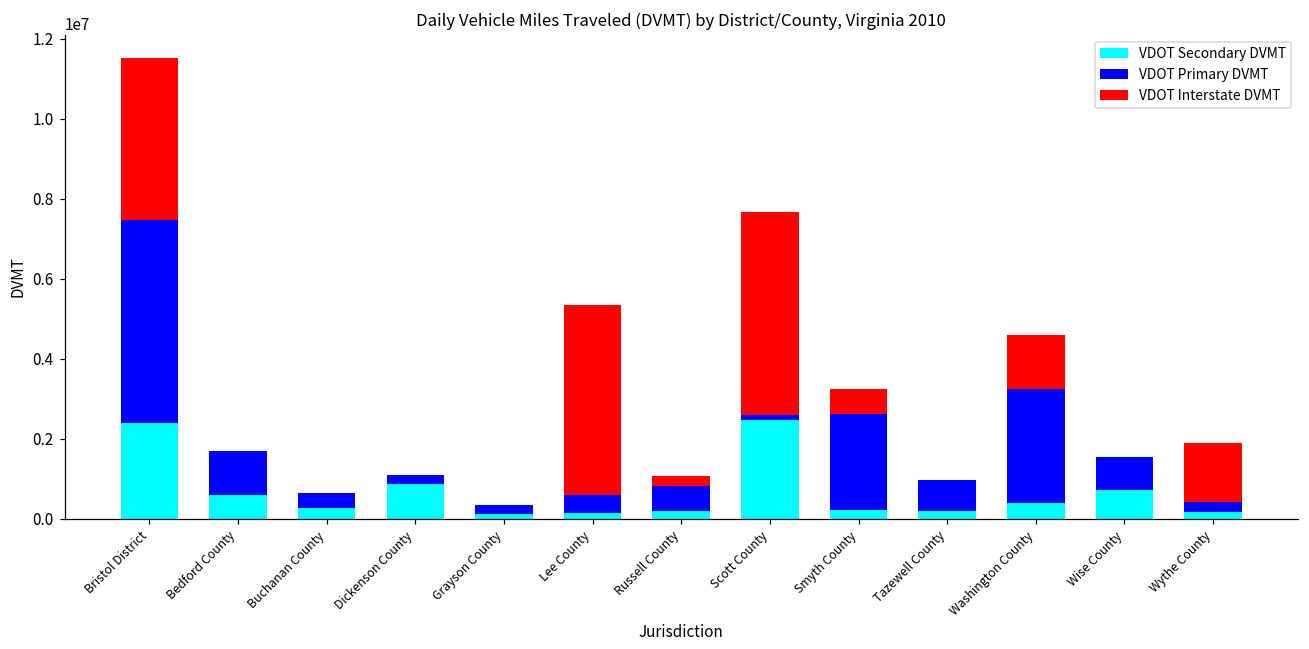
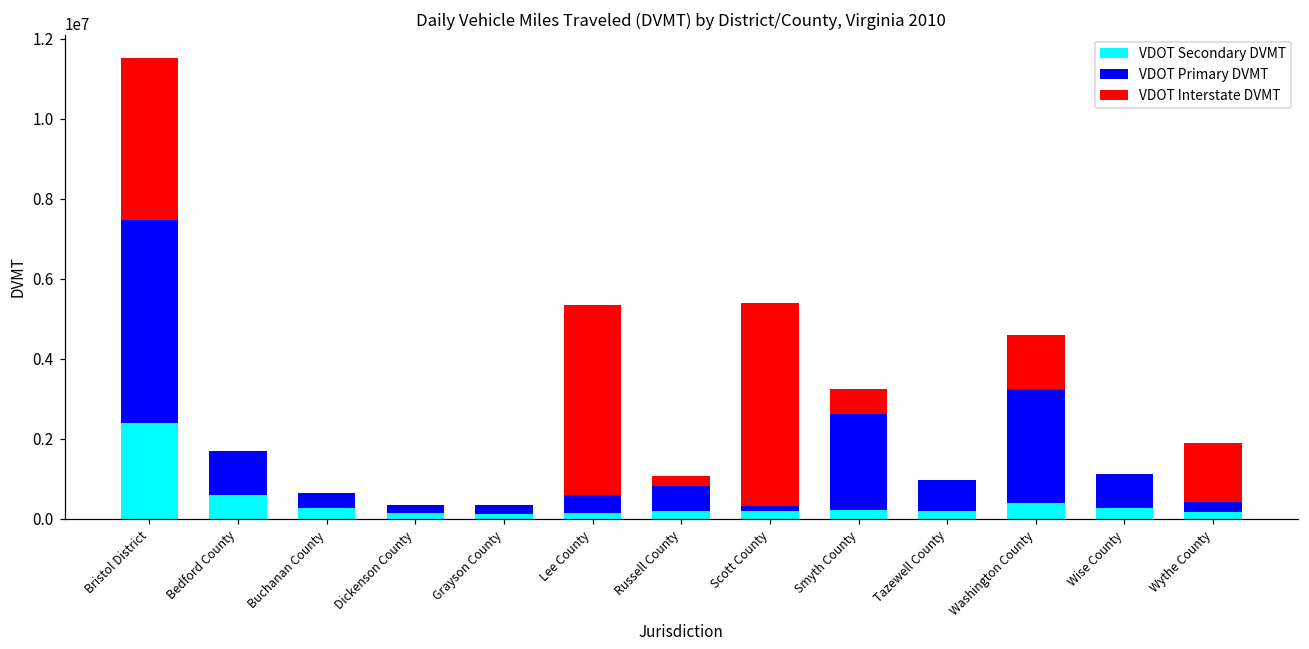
VDOT Secondary DVMT, Dickenson County: 900000 -> 100000
VDOT Secondary DVMT, Scott County: 2500000 -> 200000
VDOT Secondary DVMT, Wise County: 700000 -> 300000
